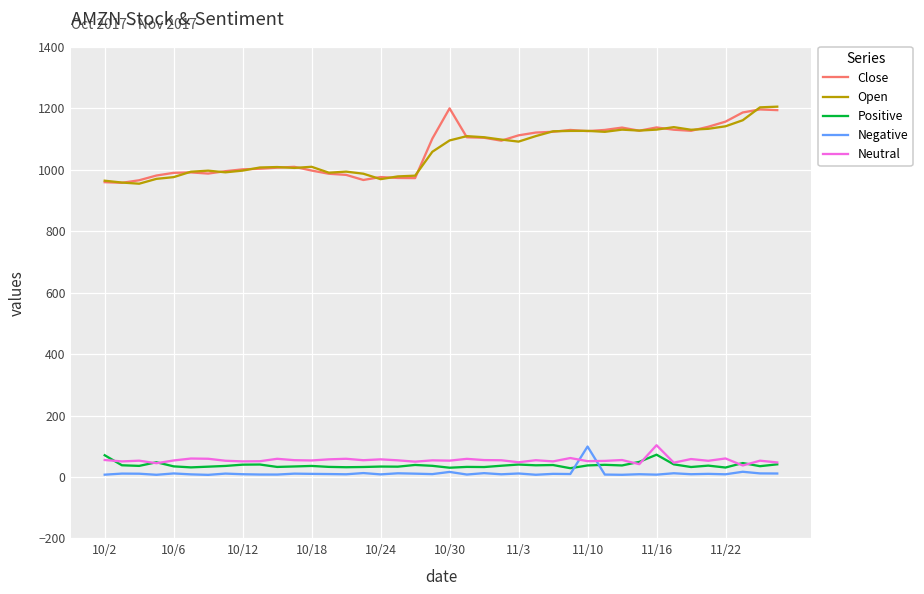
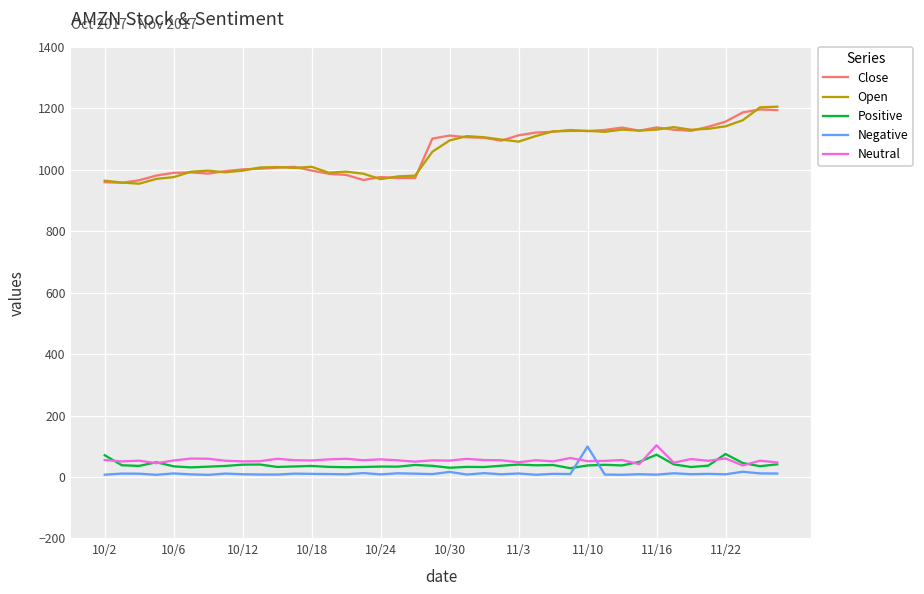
Close, 10/30: 1200 -> 1110
Positive, 11/22: 30 -> 70
